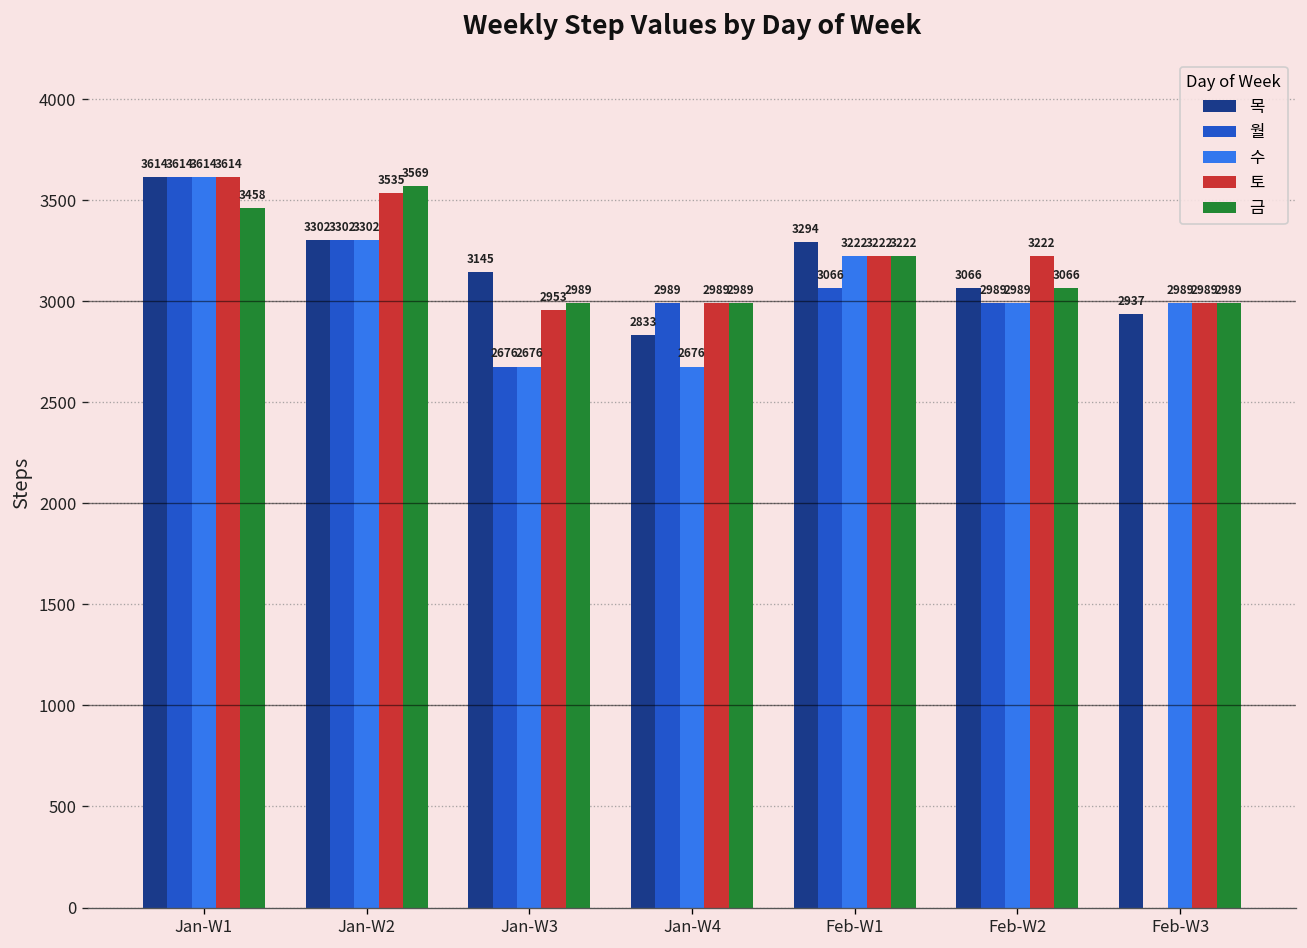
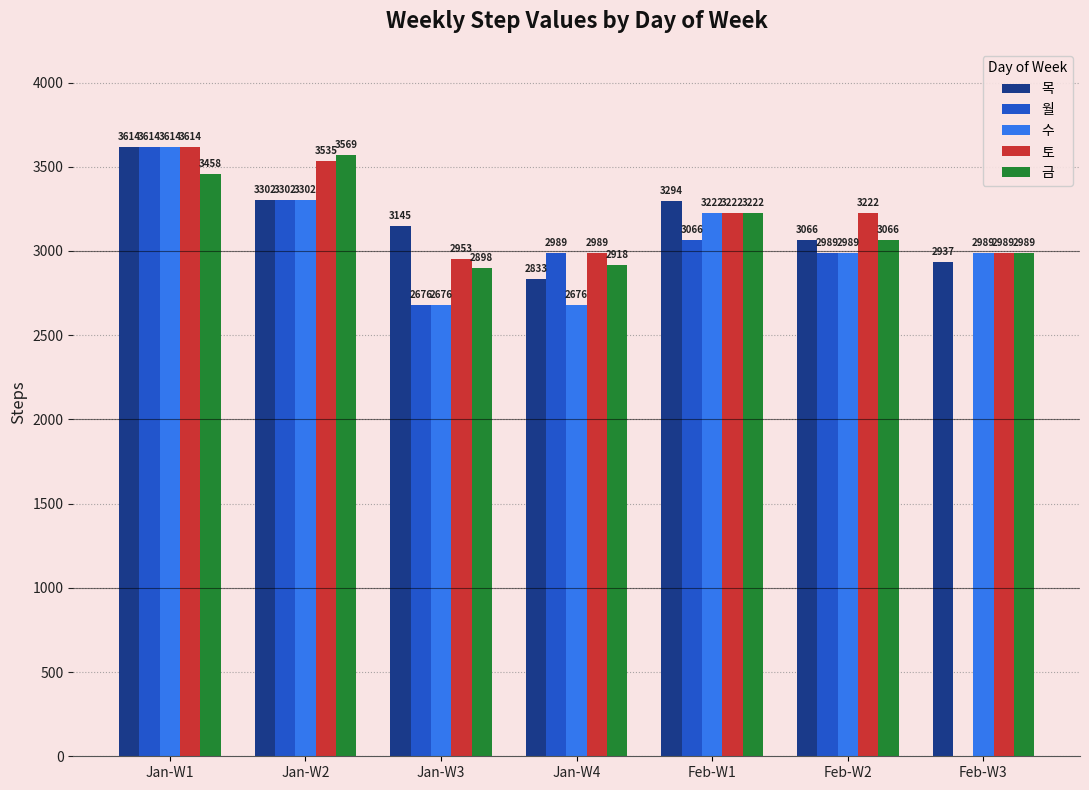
금, Jan-W3: 2989 -> 2898
금, Jan-W4: 2989 -> 2918
